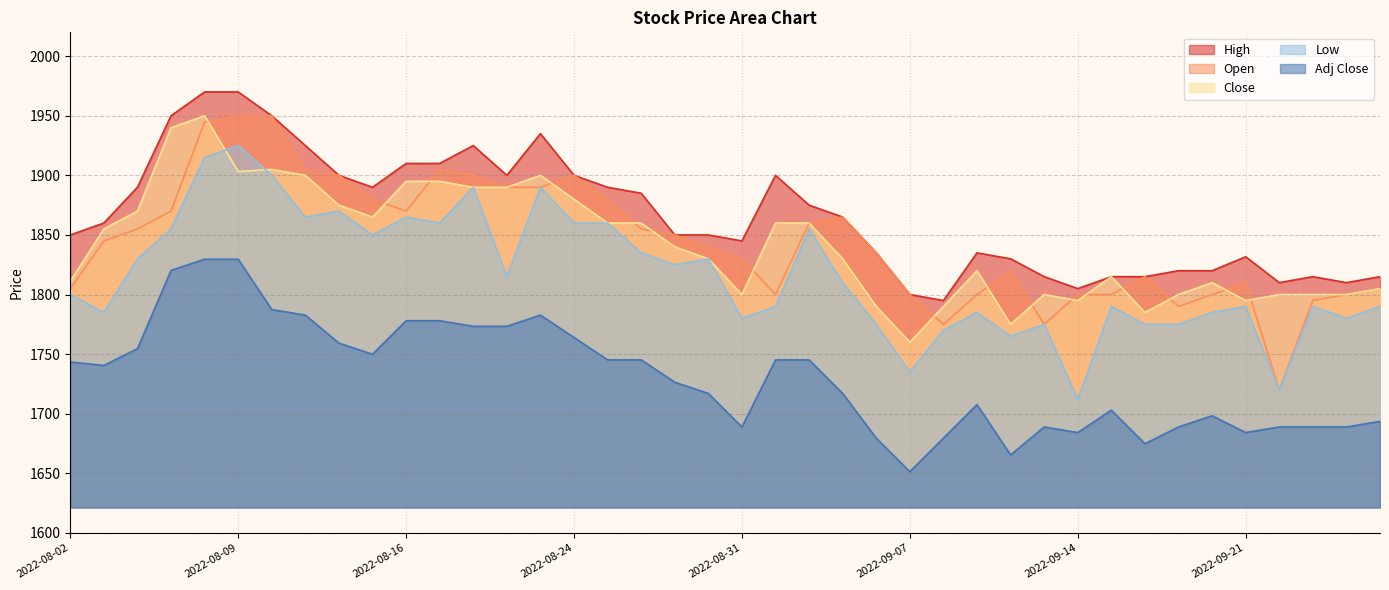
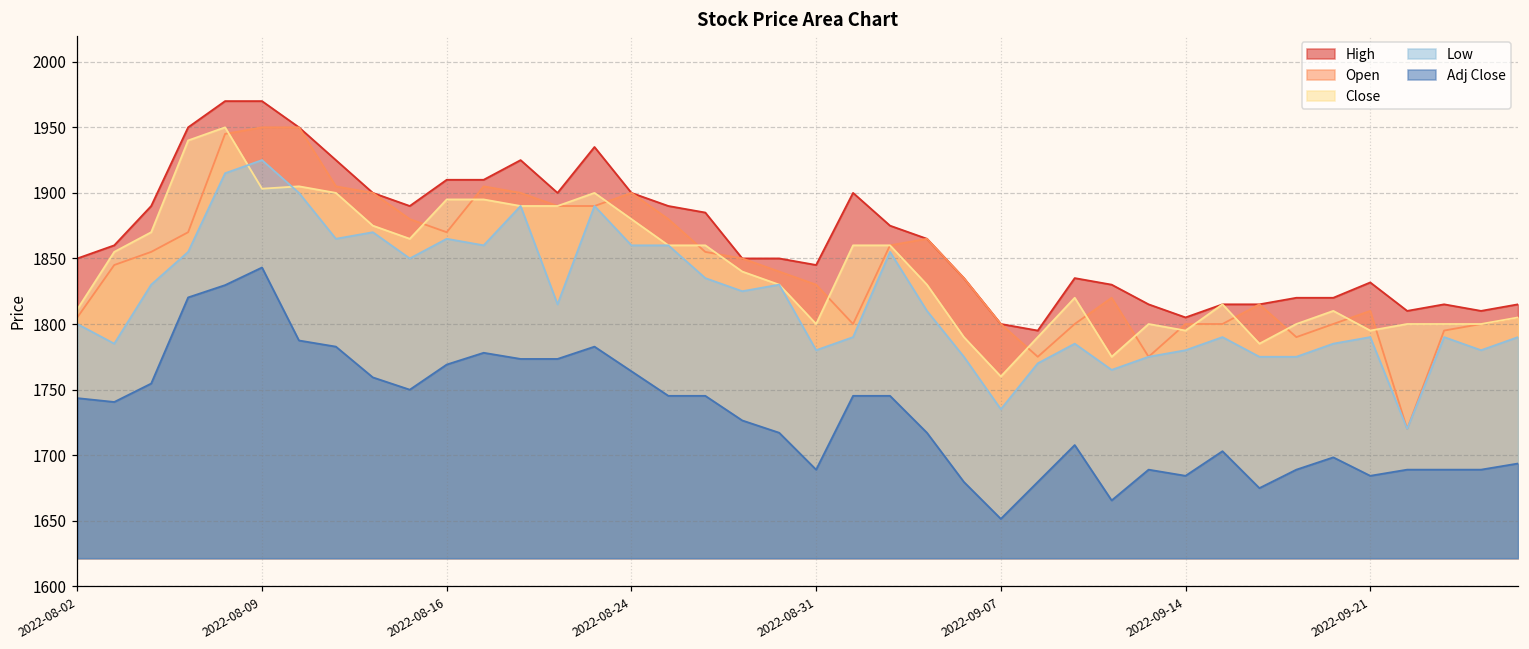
Adj Close, 2022-08-09: 1830 -> 1843
Adj Close, 2022-08-16: 1778 -> 1769
Low, 2022-09-14: 1712 -> 1780
